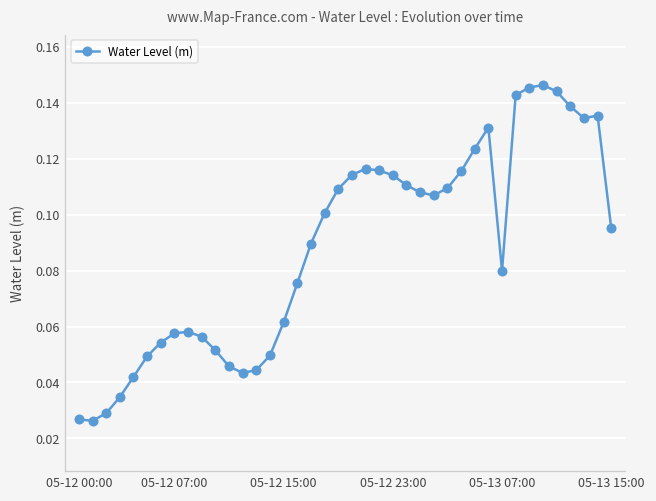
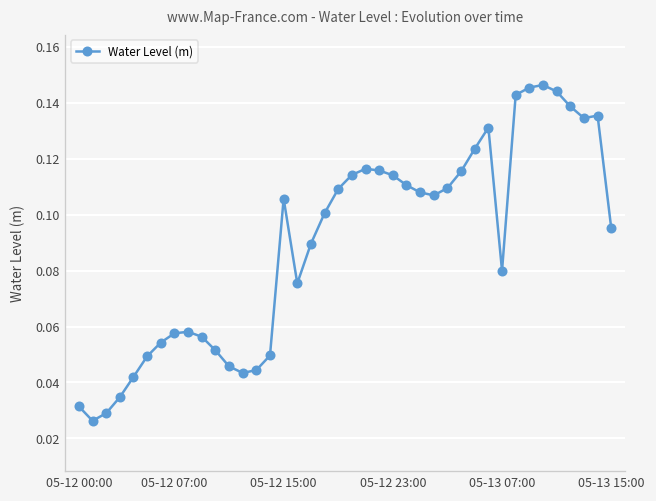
05-12 00:00: 0.027 -> 0.031
05-12 15:00: 0.062 -> 0.106
